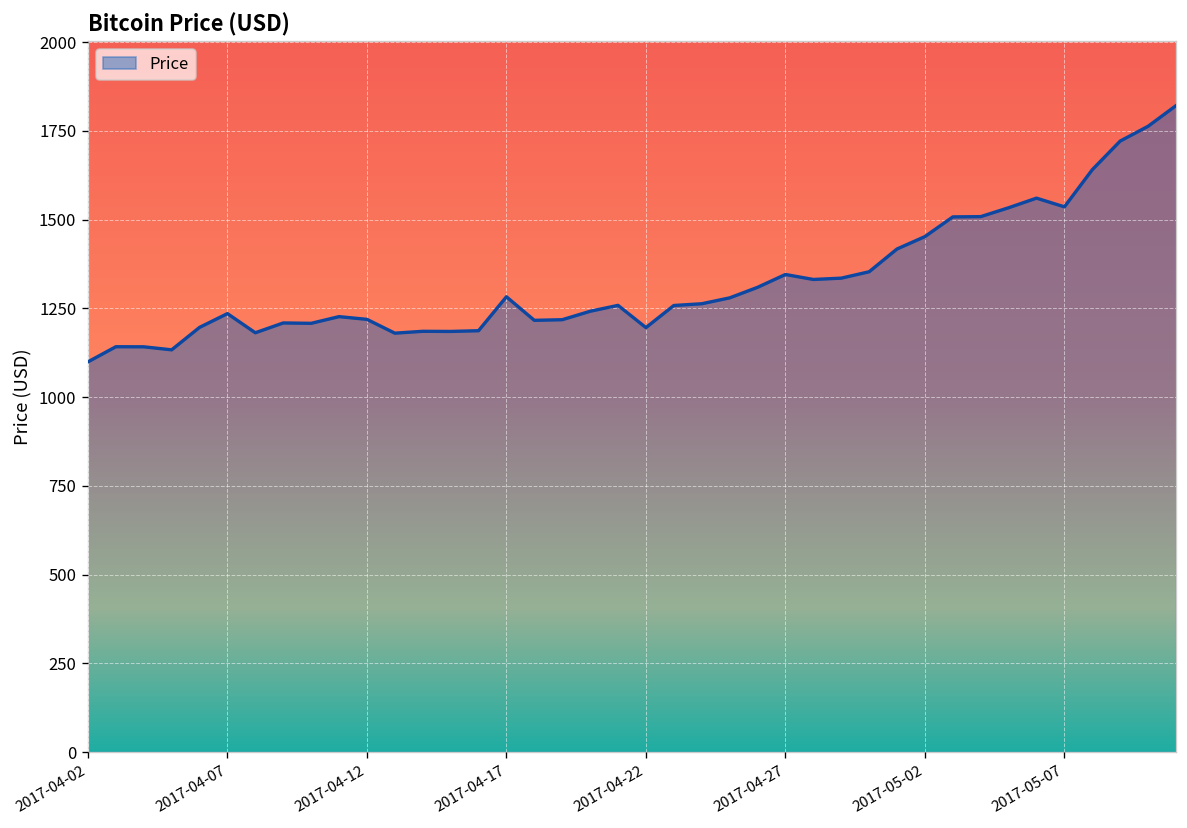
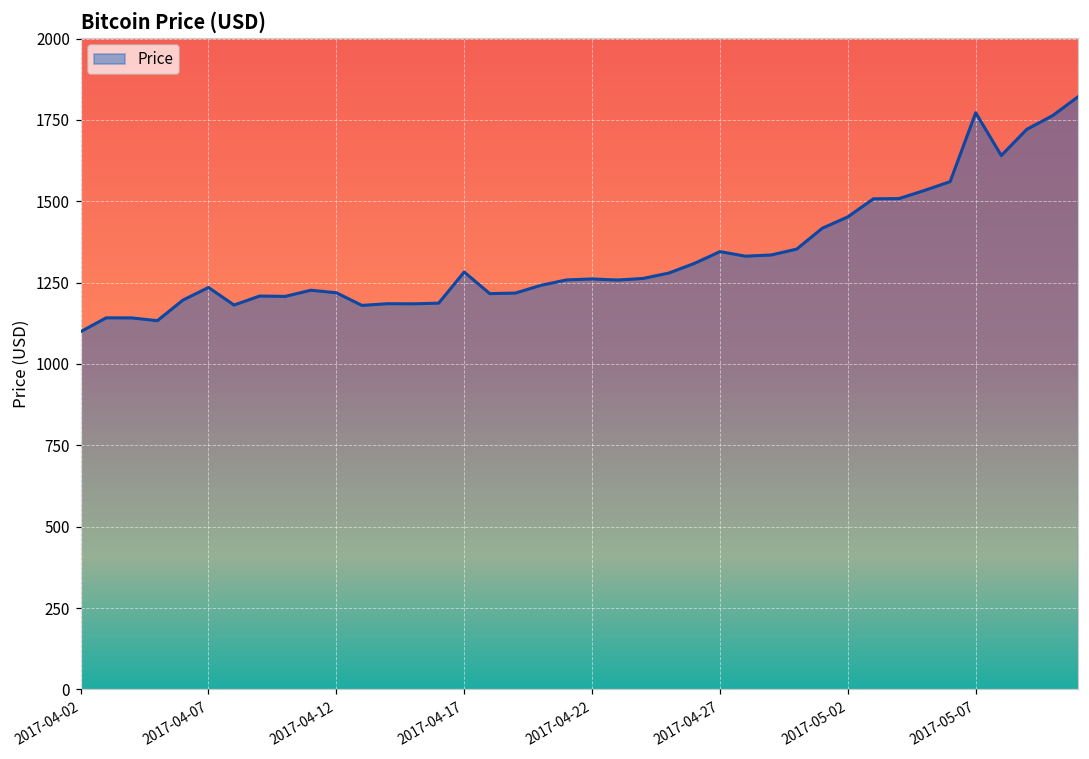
2017-04-22: 1200 -> 1260
2017-05-07: 1540 -> 1770
